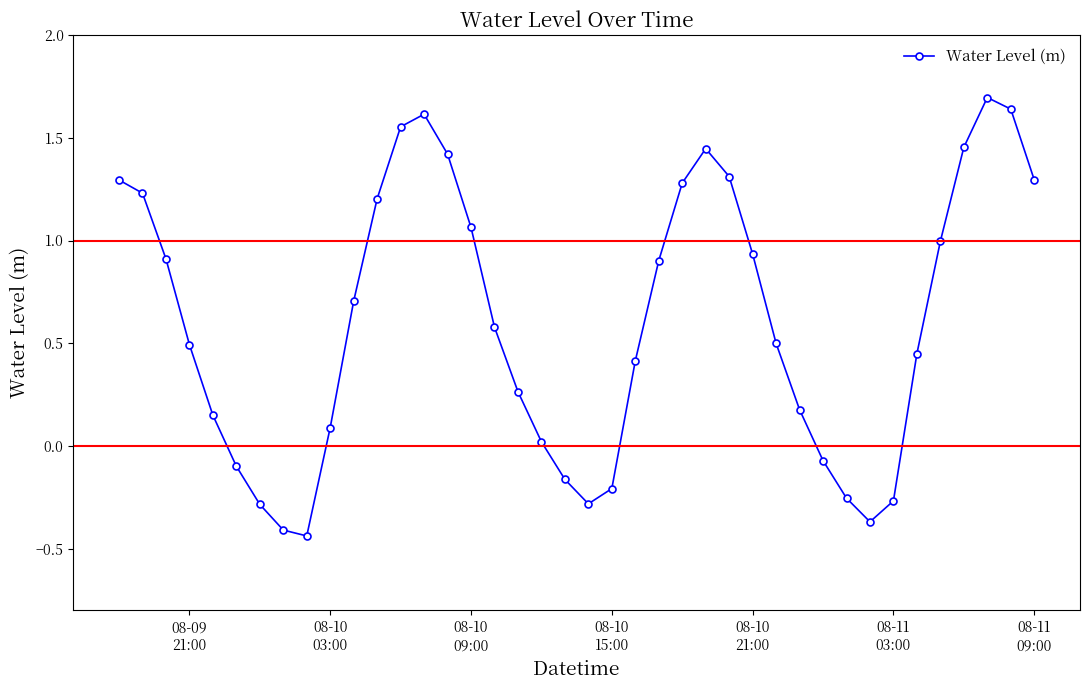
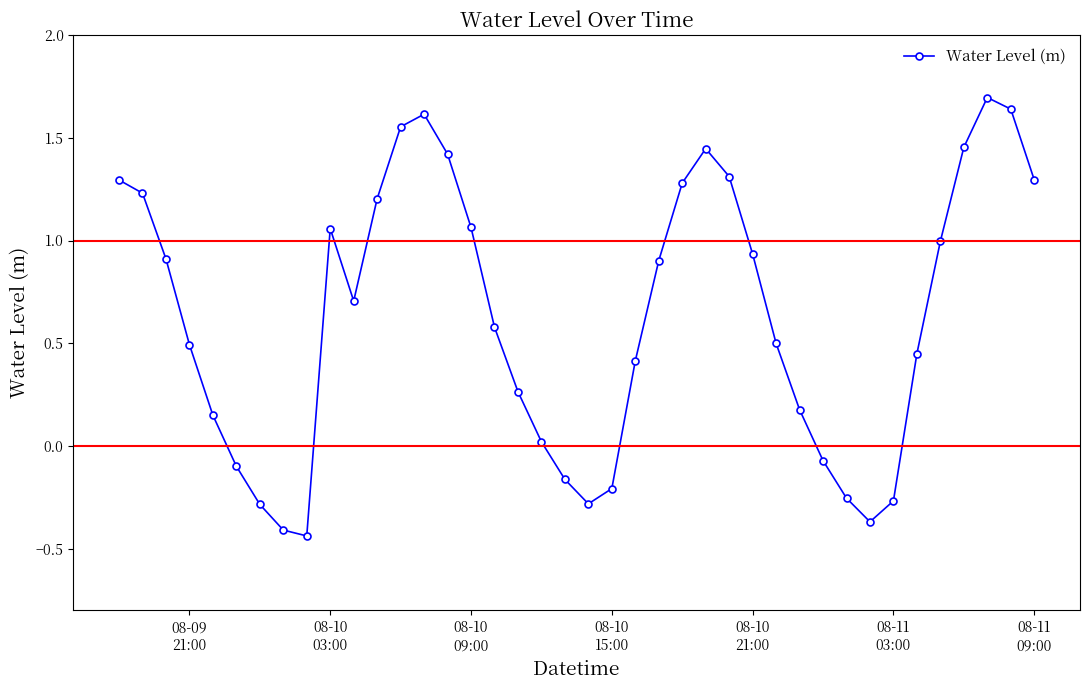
08-10 03:00: 0.09 -> 1.06
